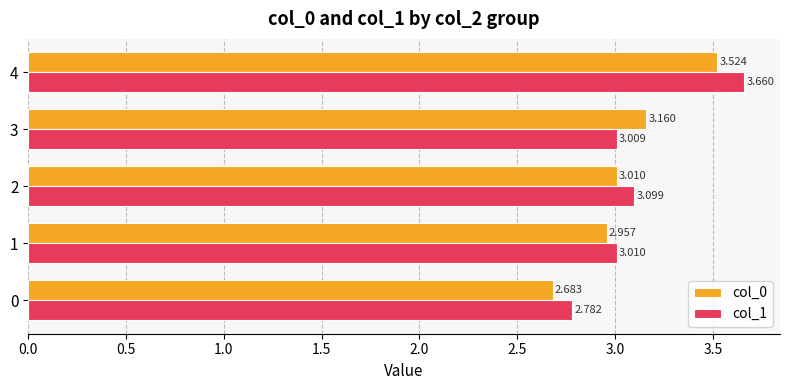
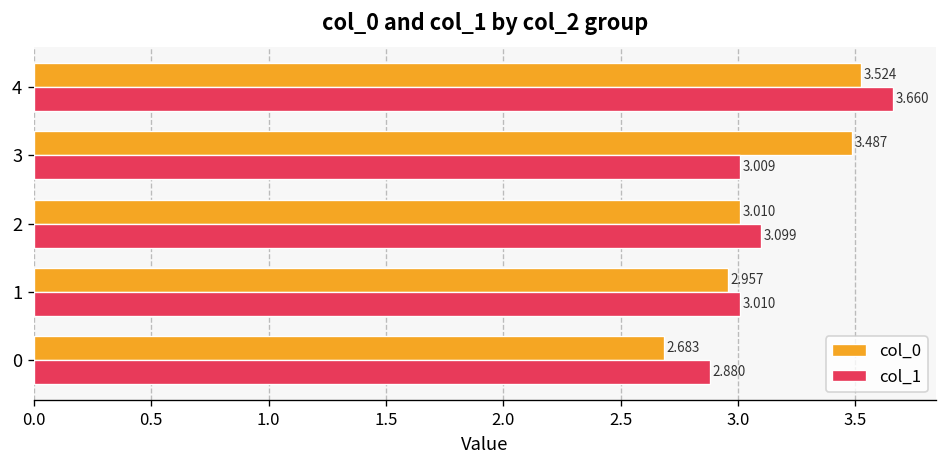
col_0, 3: 3.160 -> 3.487
col_1, 0: 2.782 -> 2.880
